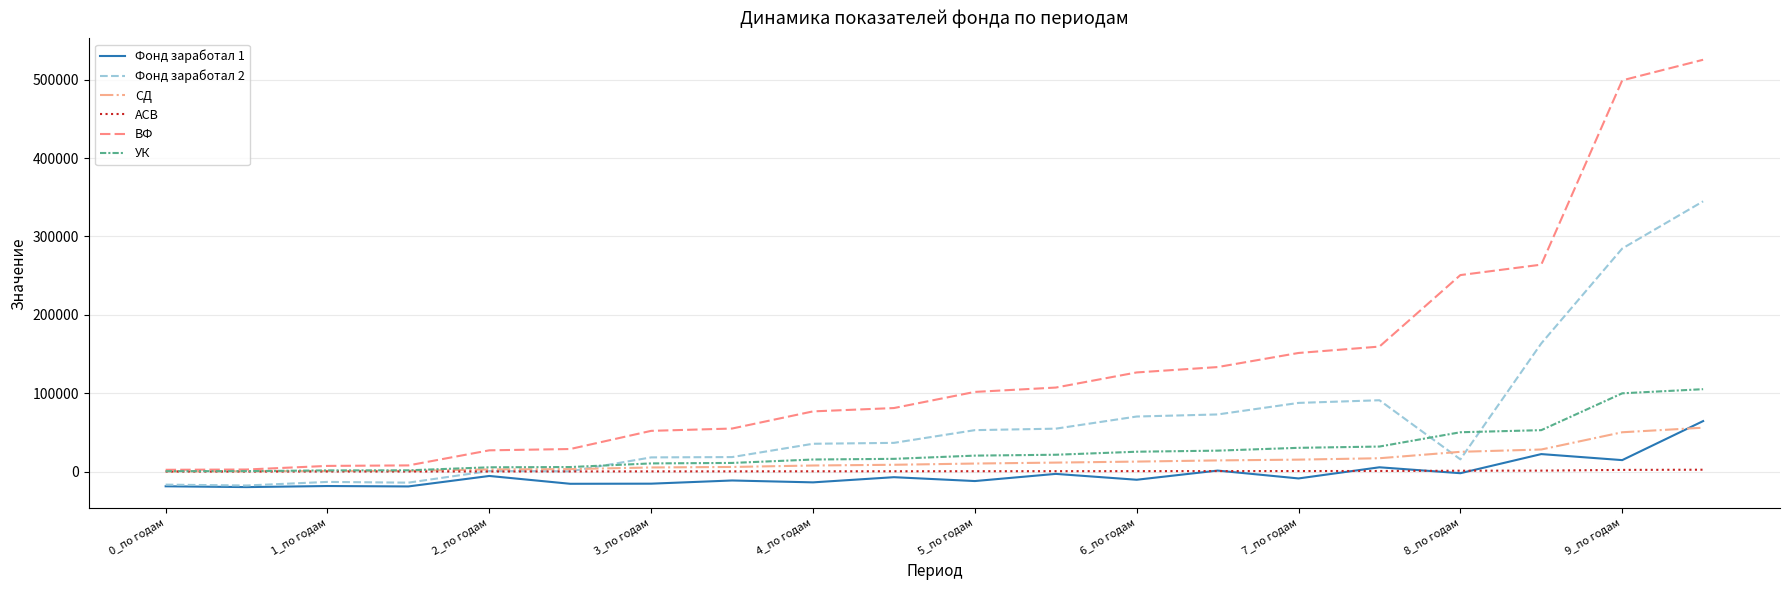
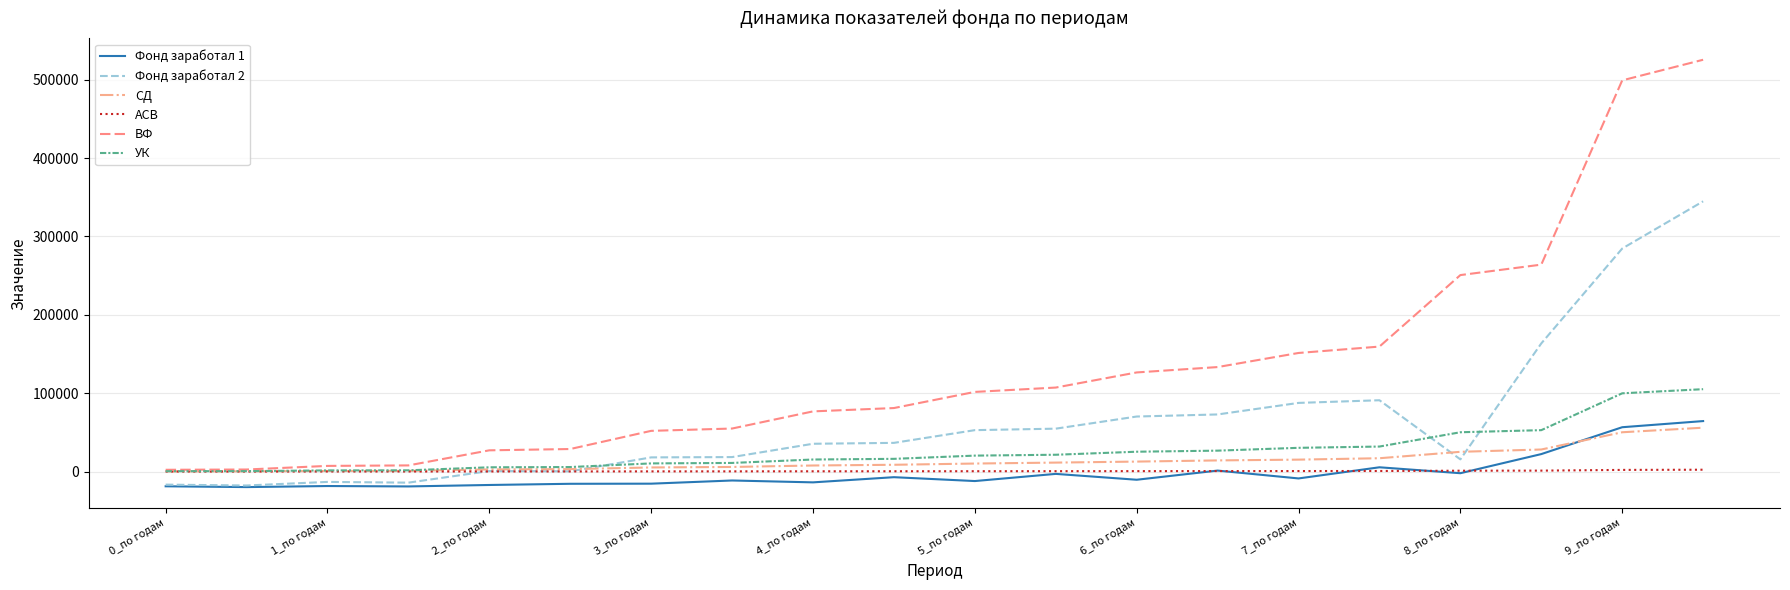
Фонд заработал 1, 2_по годам: -10000 -> -20000
Фонд заработал 1, 9_по годам: 10000 -> 60000
